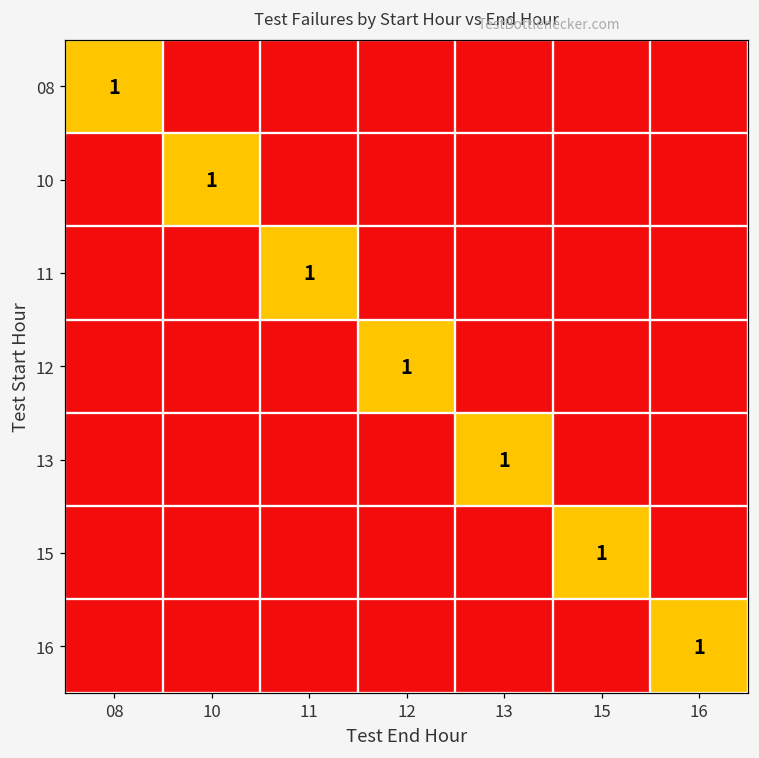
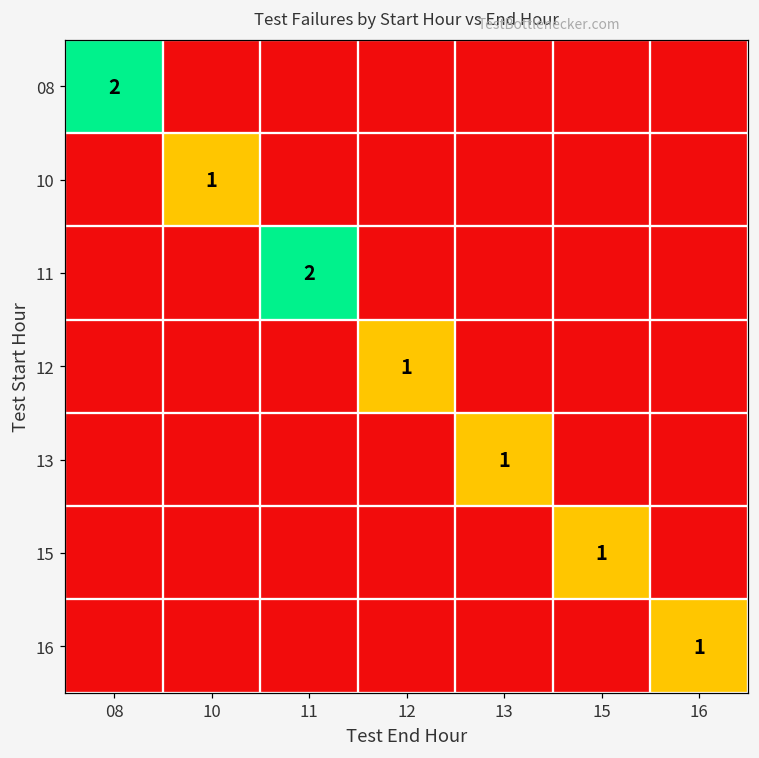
08, 08: 1 -> 2
11, 11: 1 -> 2
